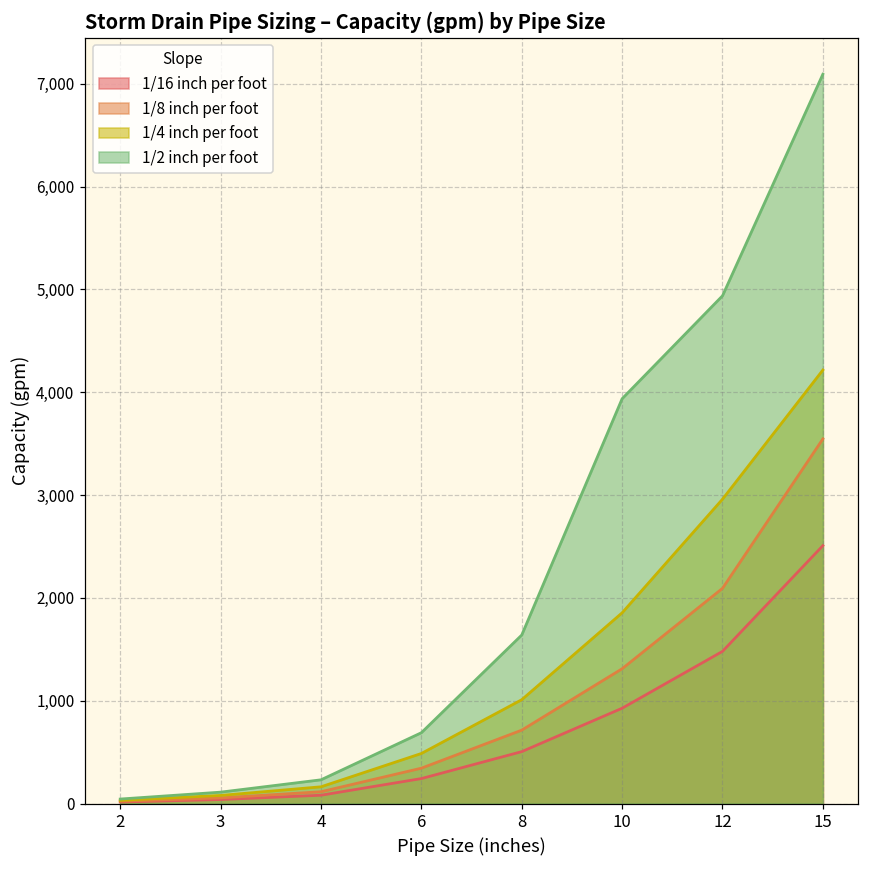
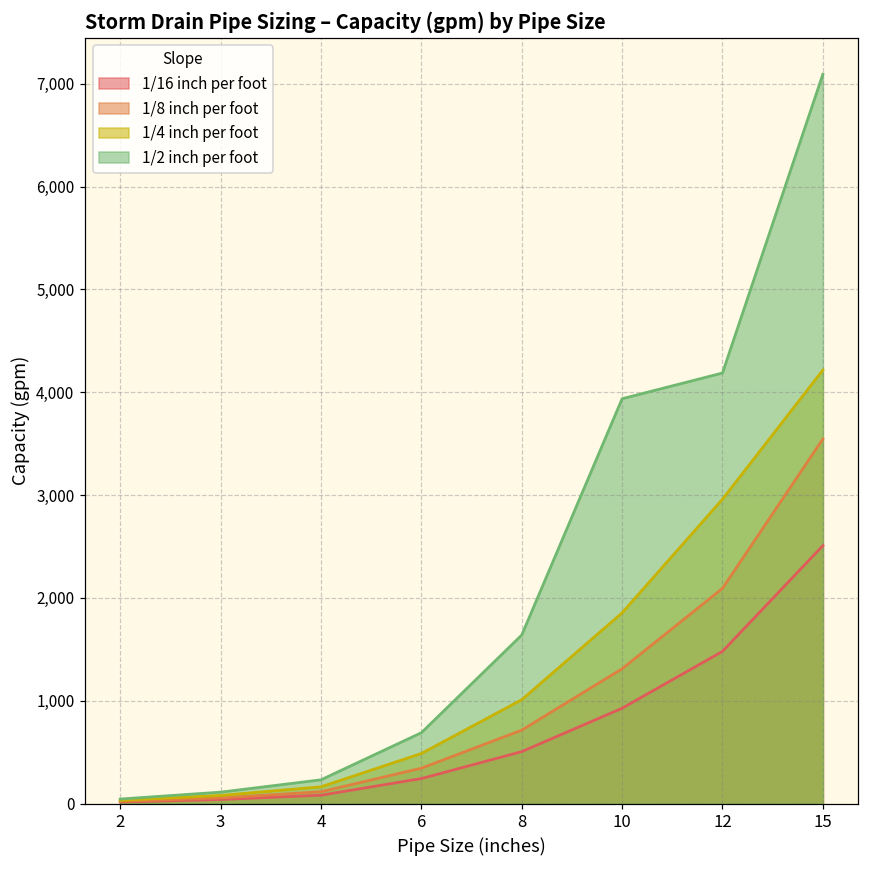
1/2 inch per foot, 12: 4,900 -> 4,200
